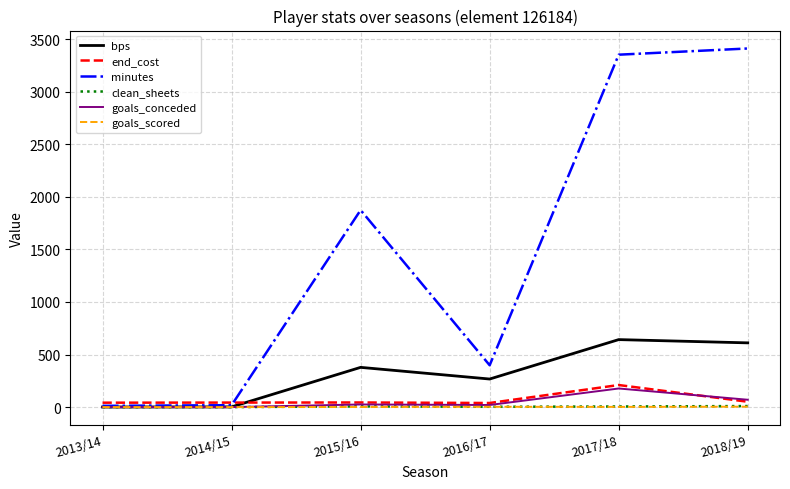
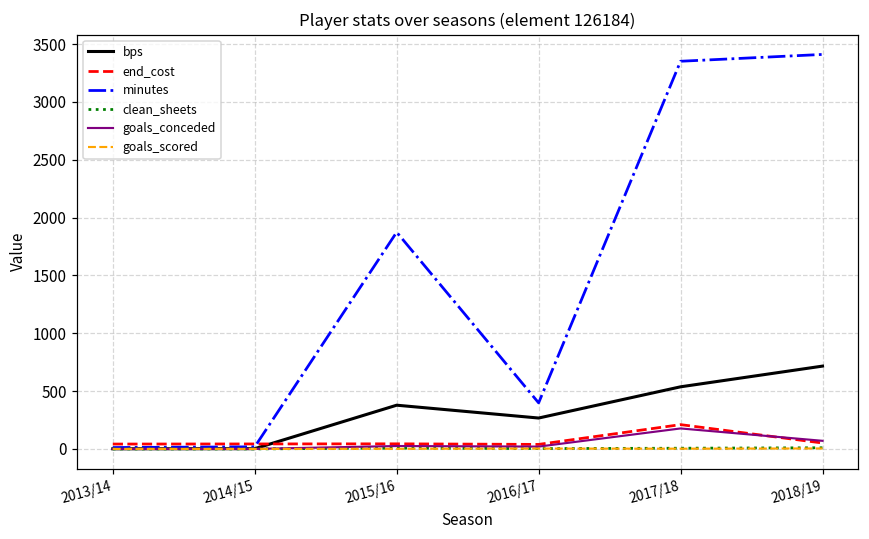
bps, 2017/18: 640 -> 540
bps, 2018/19: 610 -> 720
